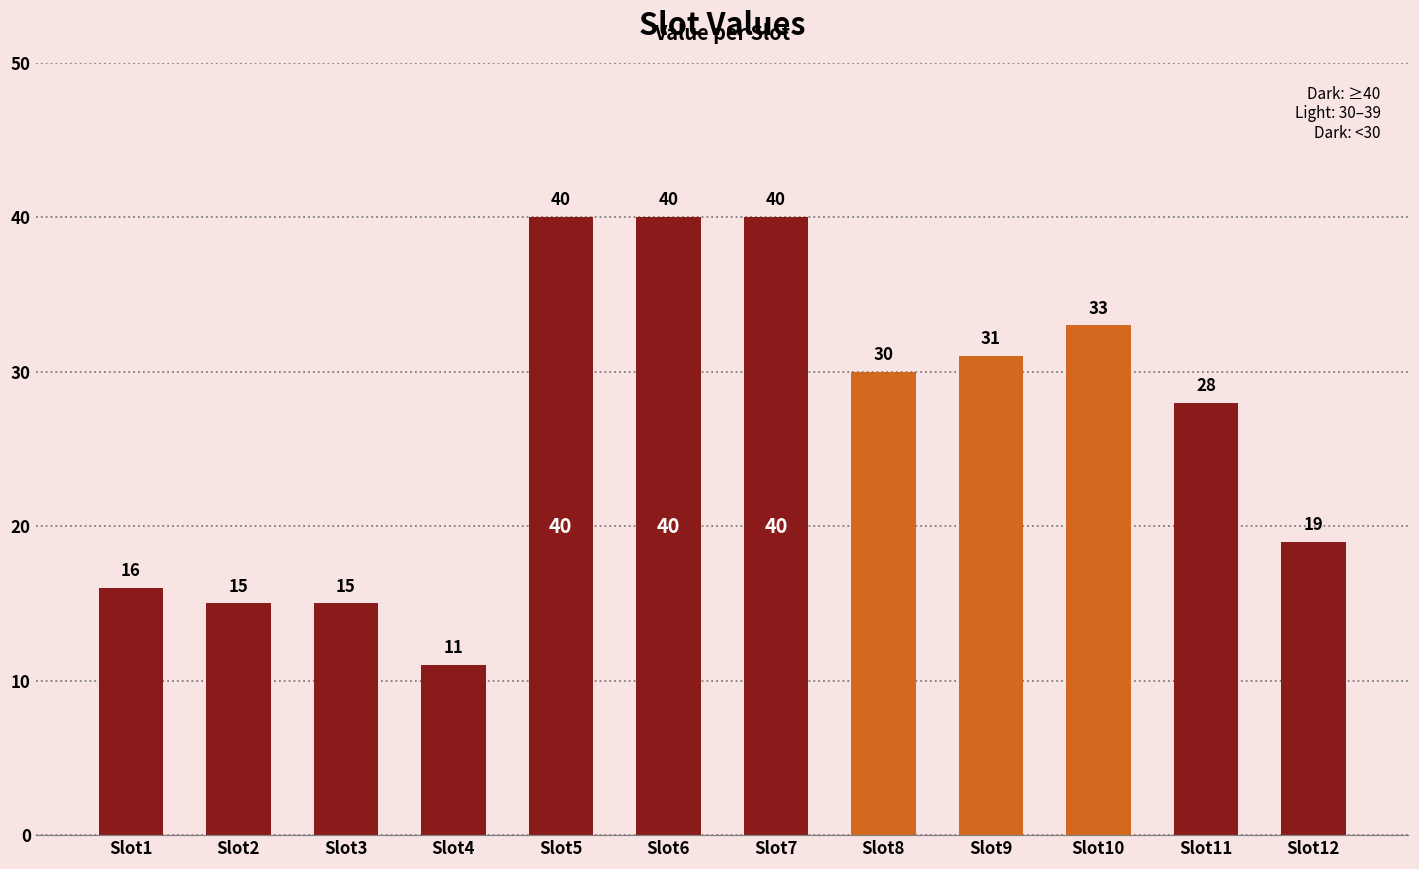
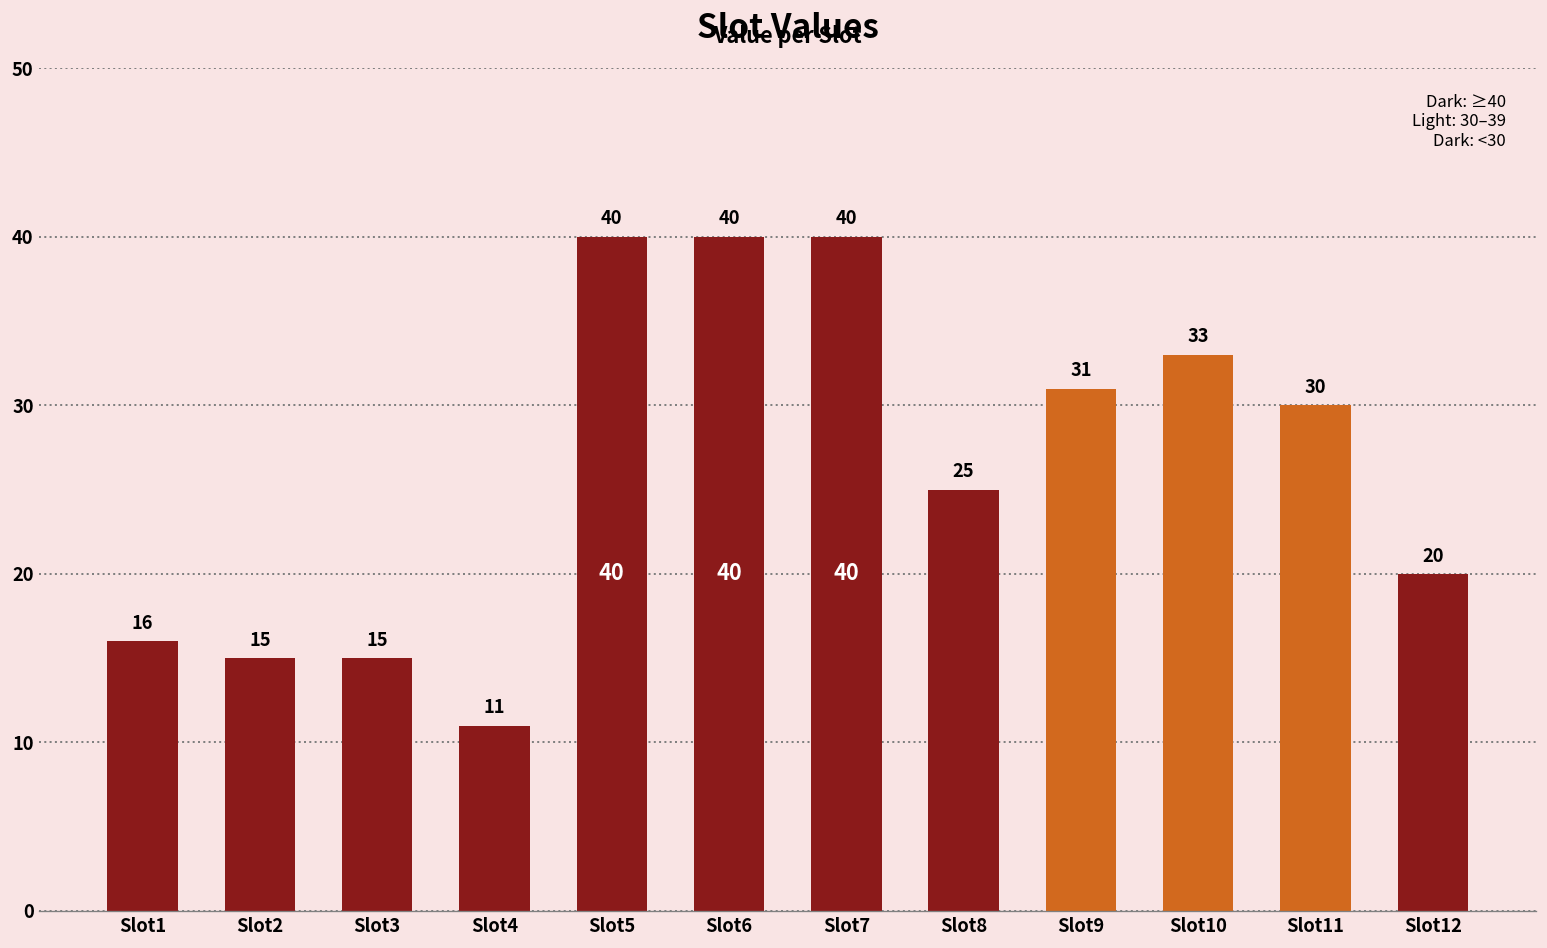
Slot8: 30 -> 25
Slot11: 28 -> 30
Slot12: 19 -> 20
